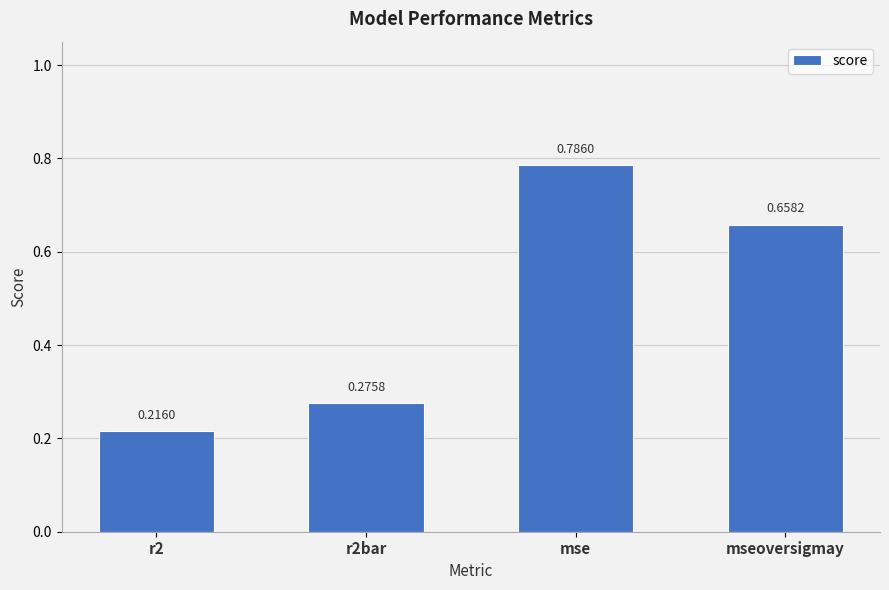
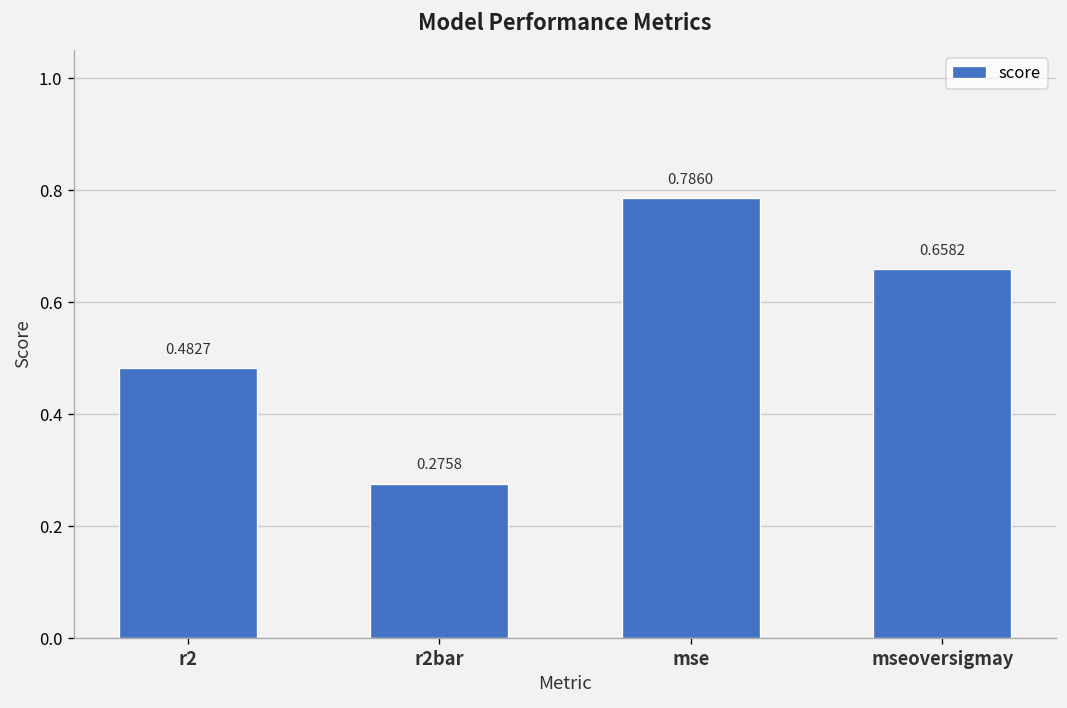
r2: 0.2160 -> 0.4827
